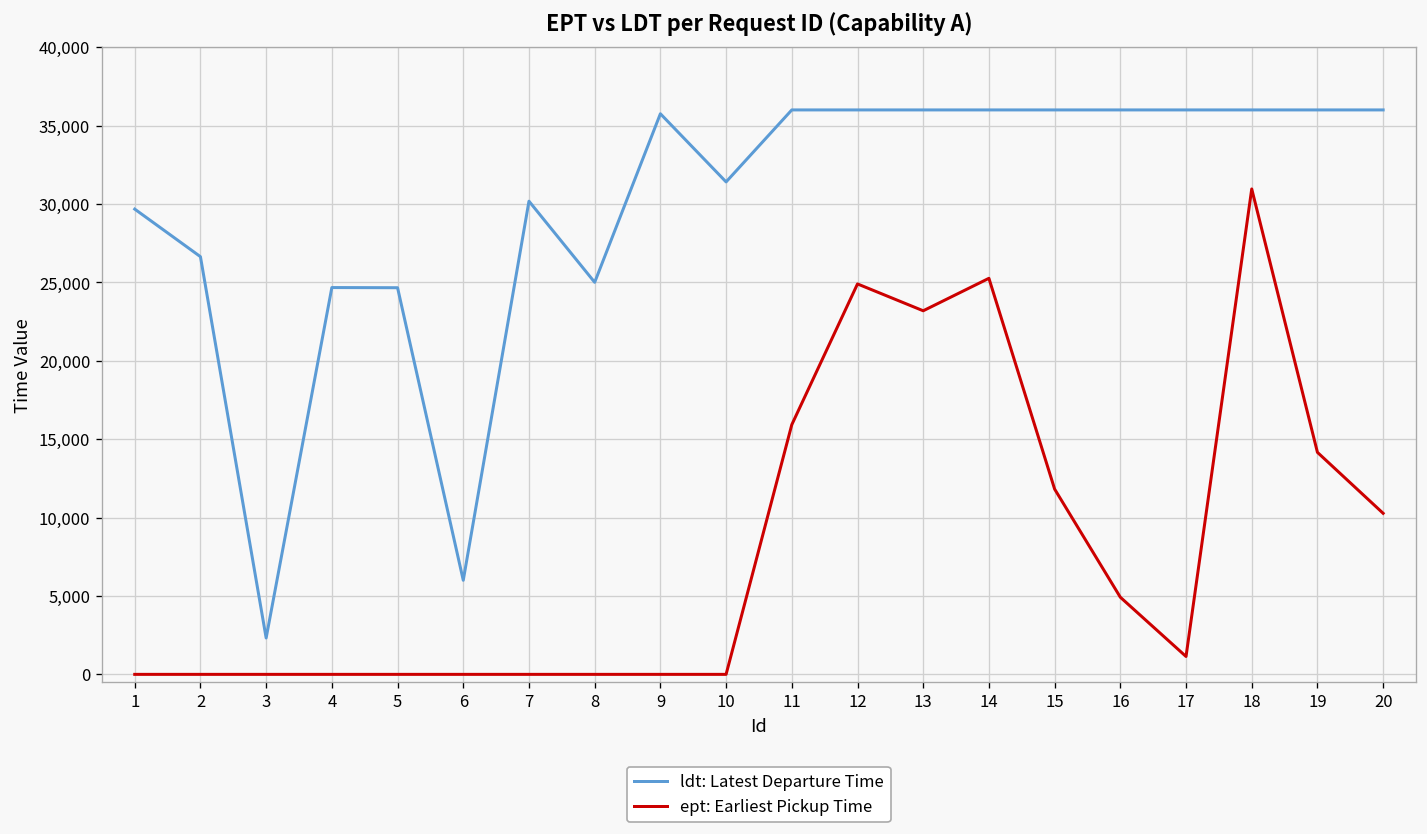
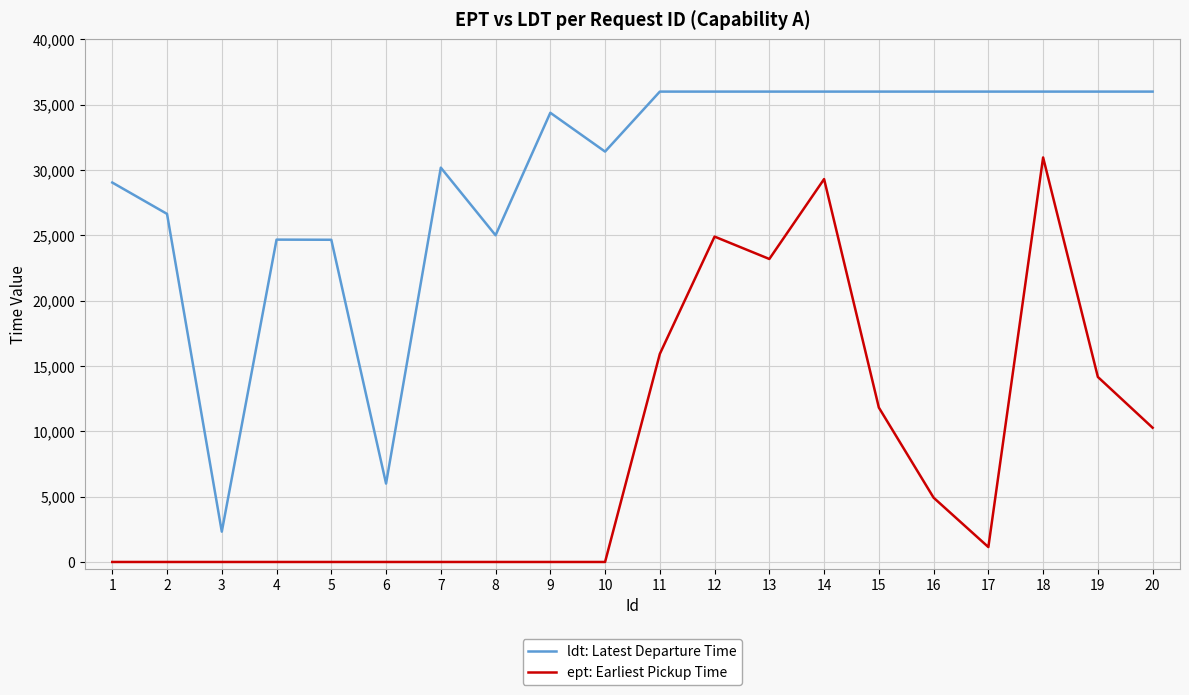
ldt: Latest Departure Time, 1: 29,700 -> 29,000
ldt: Latest Departure Time, 9: 35,800 -> 34,400
ept: Earliest Pickup Time, 14: 25,300 -> 29,300
